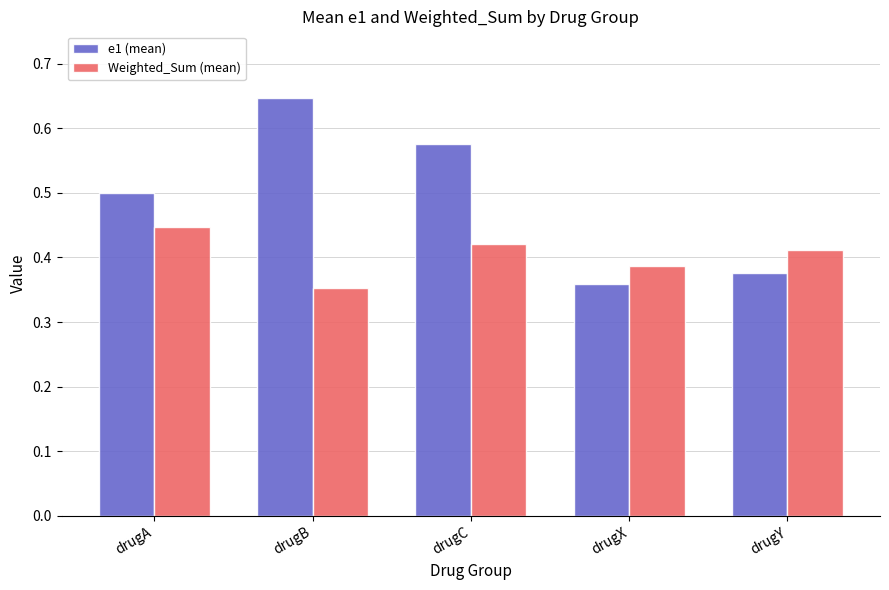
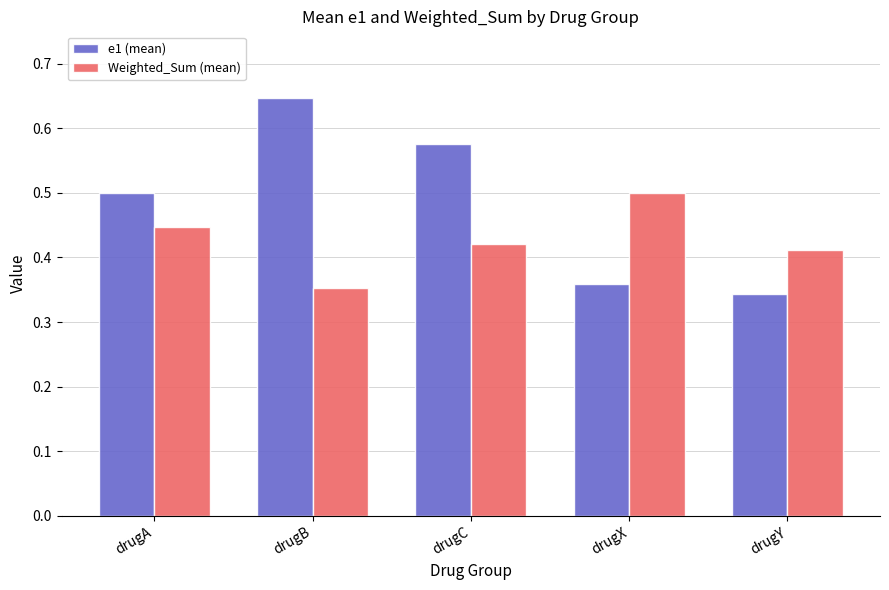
Weighted_Sum (mean), drugX: 0.39 -> 0.50
e1 (mean), drugY: 0.38 -> 0.34
